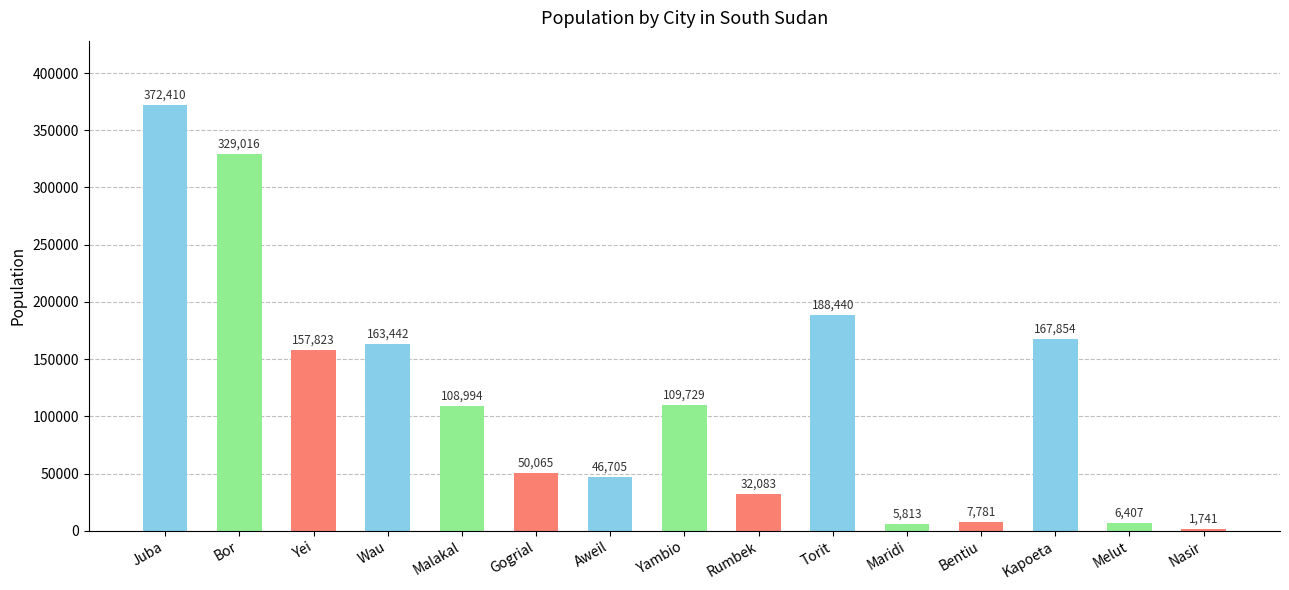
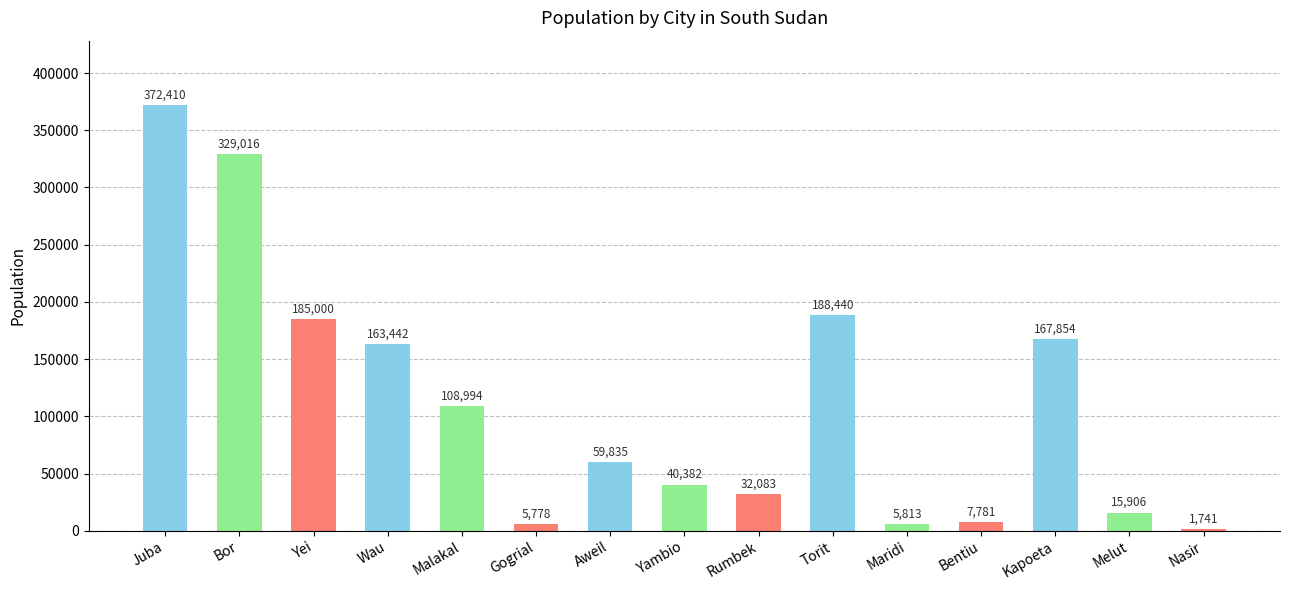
Yei: 157,823 -> 185,000
Gogrial: 50,065 -> 5,778
Aweil: 46,705 -> 59,835
Yambio: 109,729 -> 40,382
Melut: 6,407 -> 15,906
